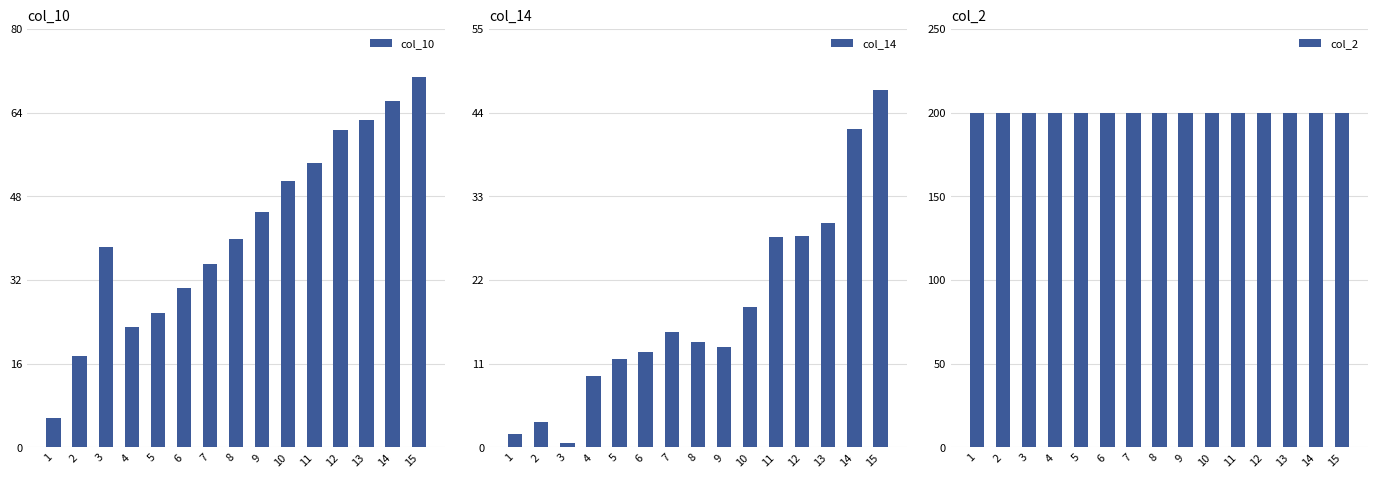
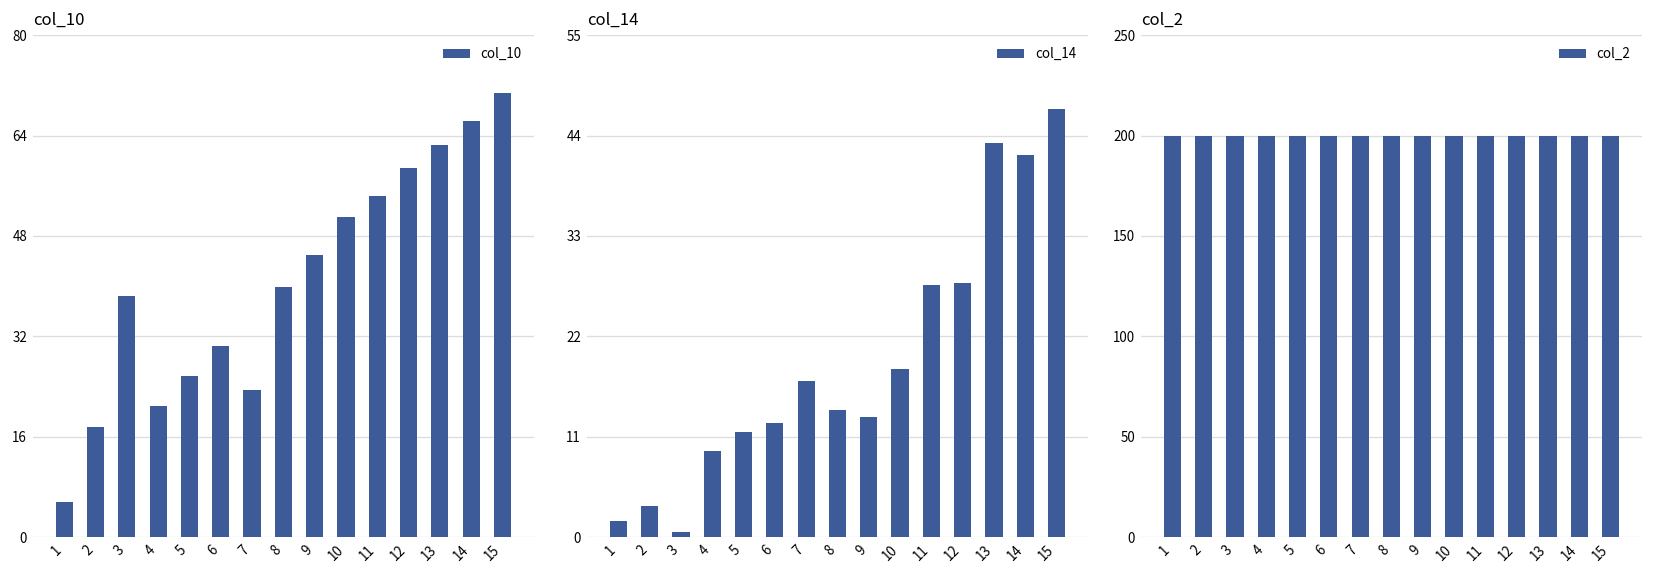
col_10, 4: 23 -> 21
col_10, 7: 35 -> 23
col_10, 12: 61 -> 59
col_14, 7: 15 -> 17
col_14, 13: 29 -> 43
